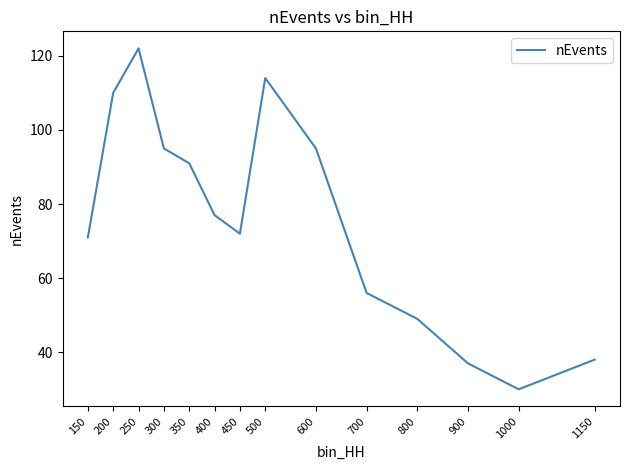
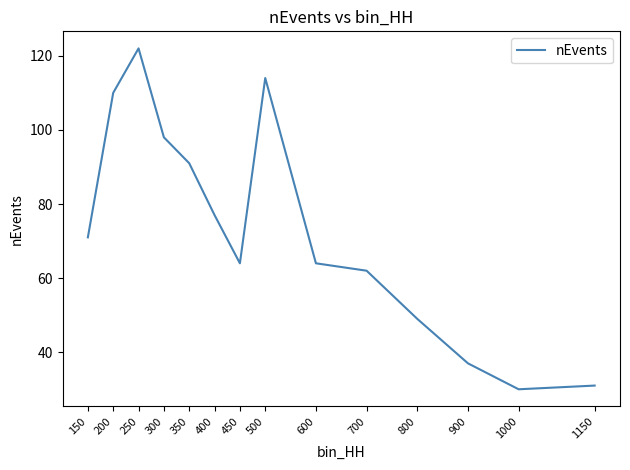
300: 95 -> 98
450: 72 -> 64
600: 95 -> 64
700: 56 -> 62
1150: 38 -> 31
